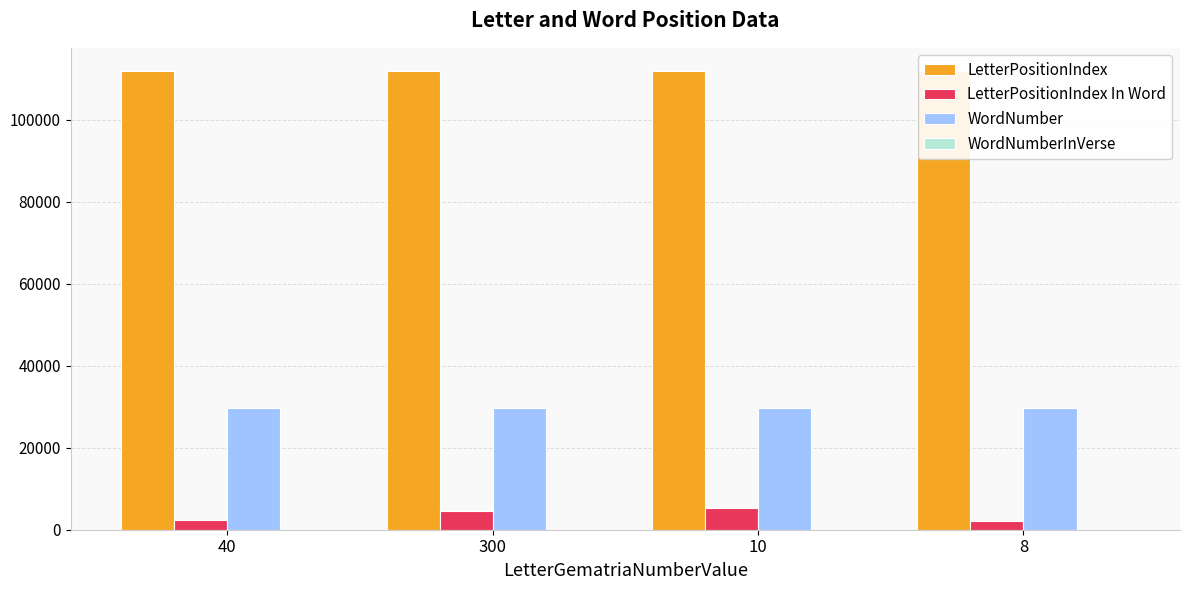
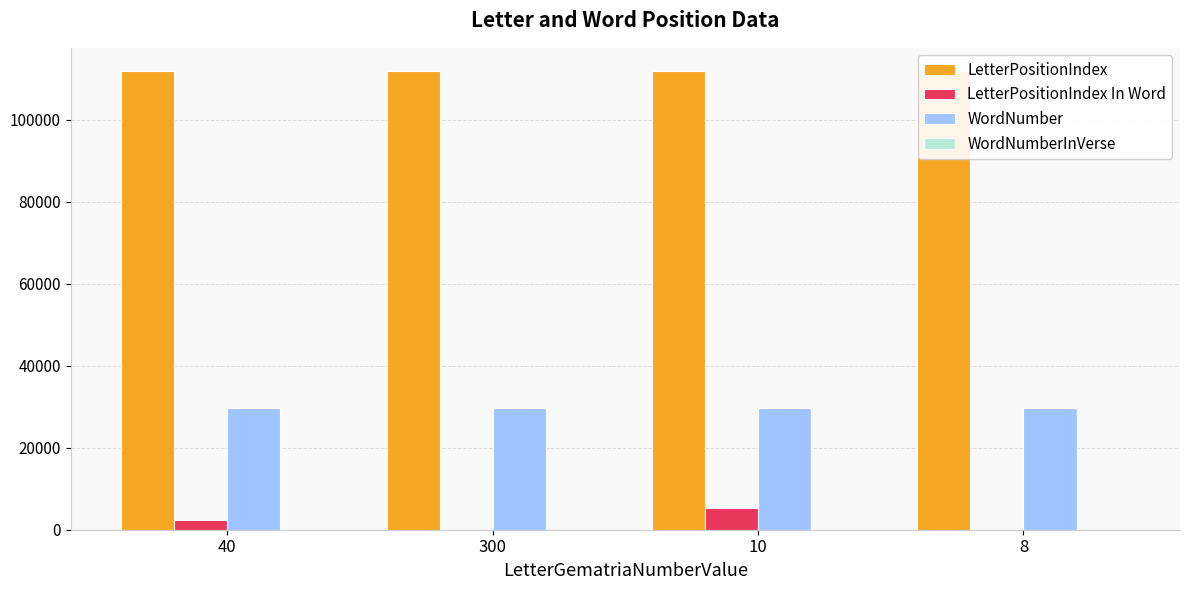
LetterPositionIndex In Word, 300: 5000 -> 0
LetterPositionIndex In Word, 8: 2000 -> 0
